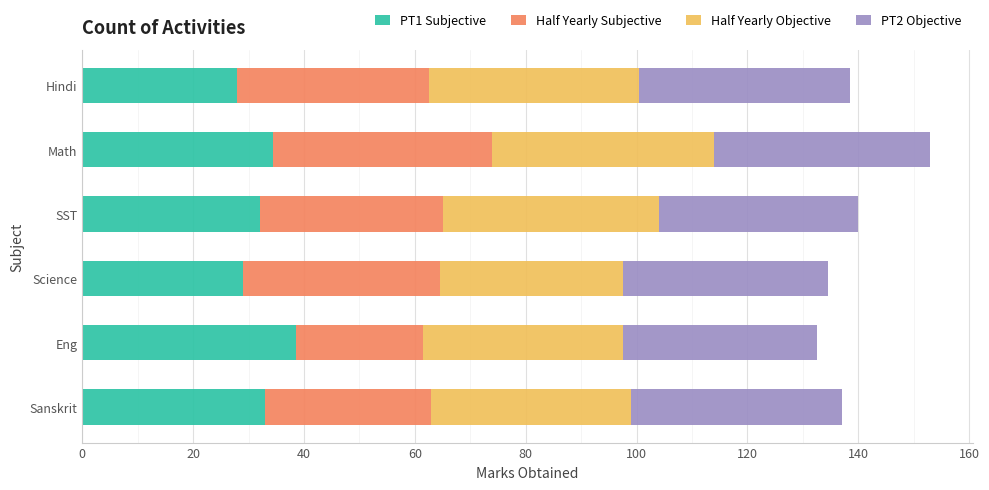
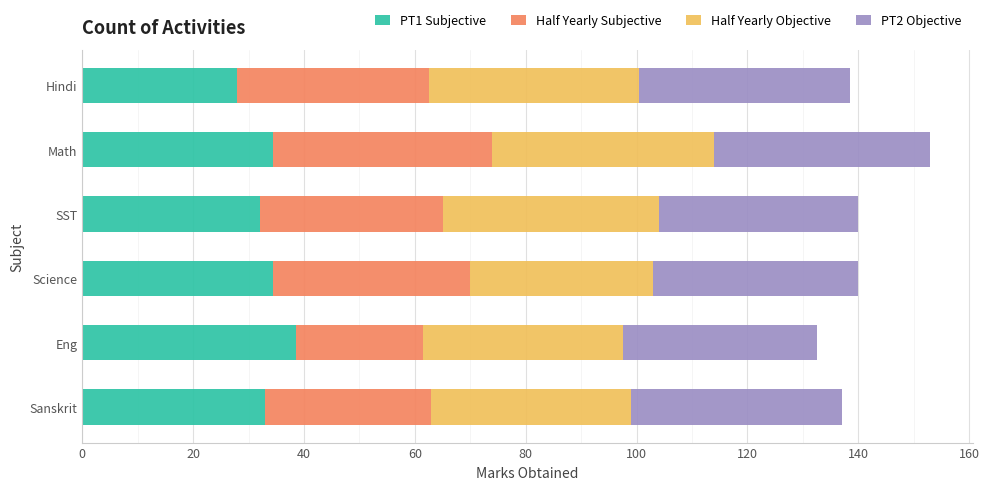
PT1 Subjective, Science: 29 -> 35
